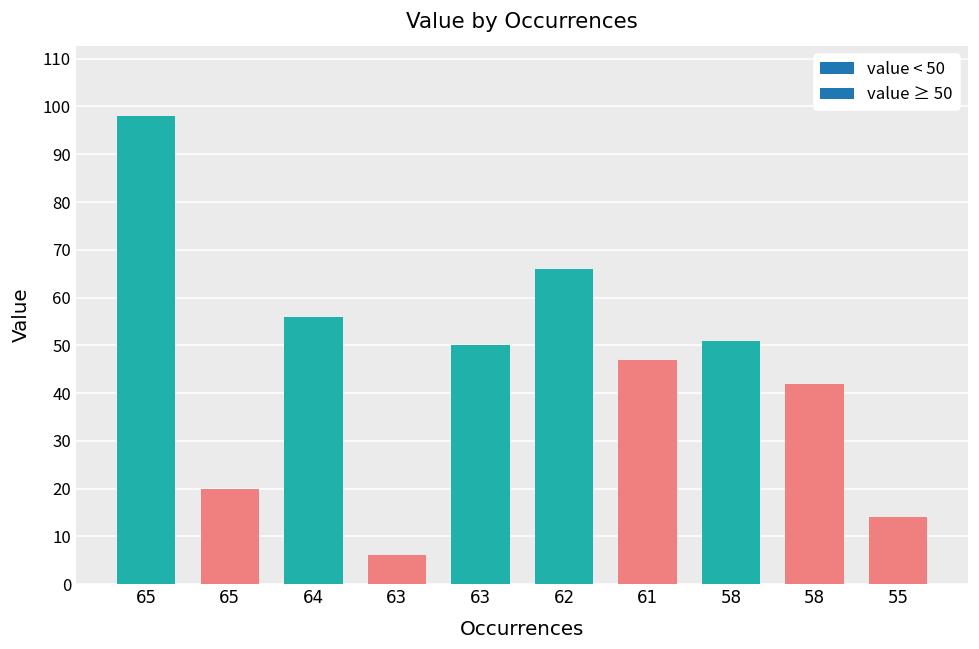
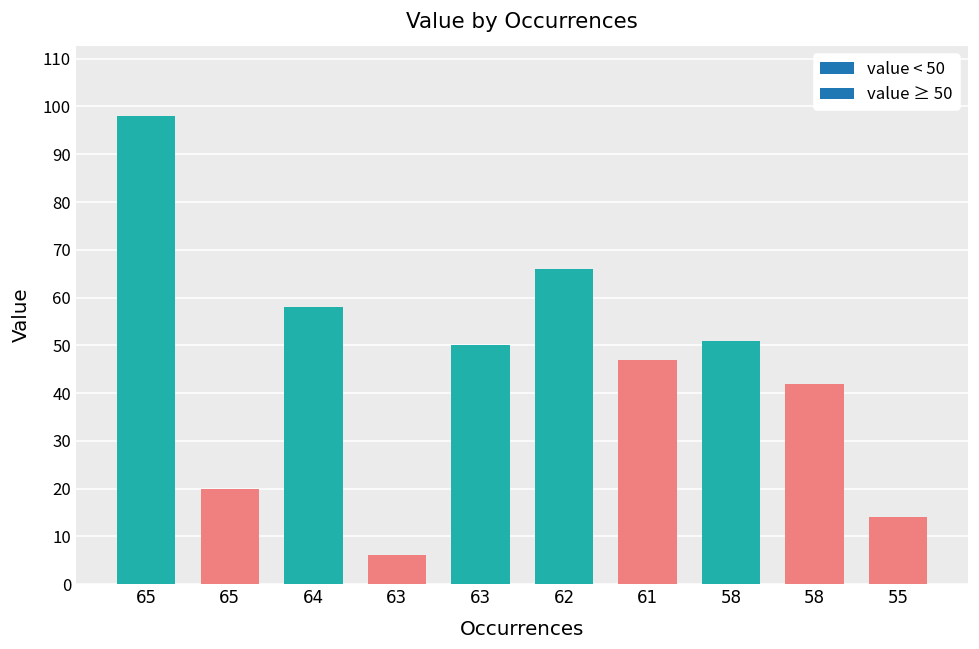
64: 56 -> 58
